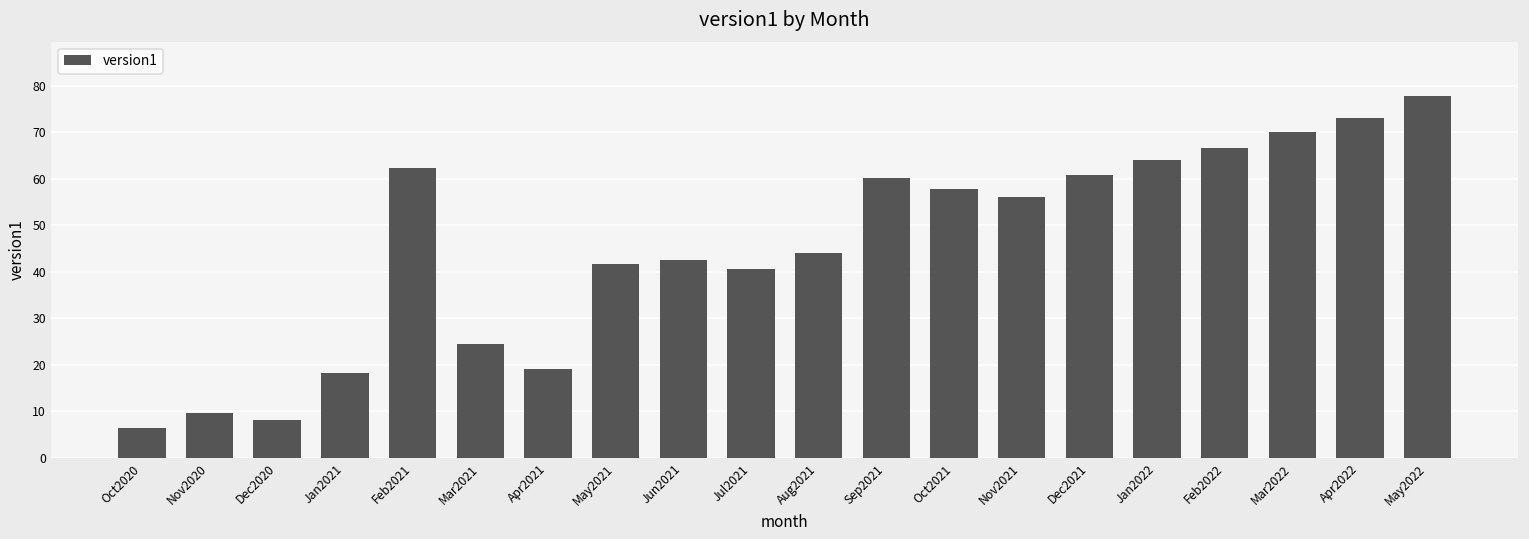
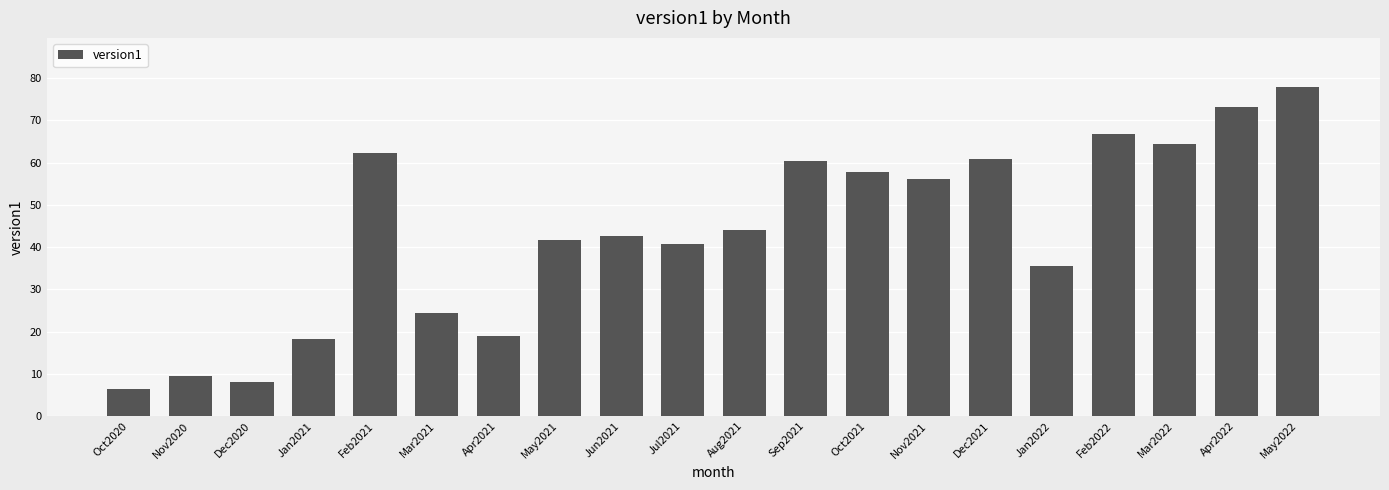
Jan2022: 64 -> 35
Mar2022: 70 -> 64
